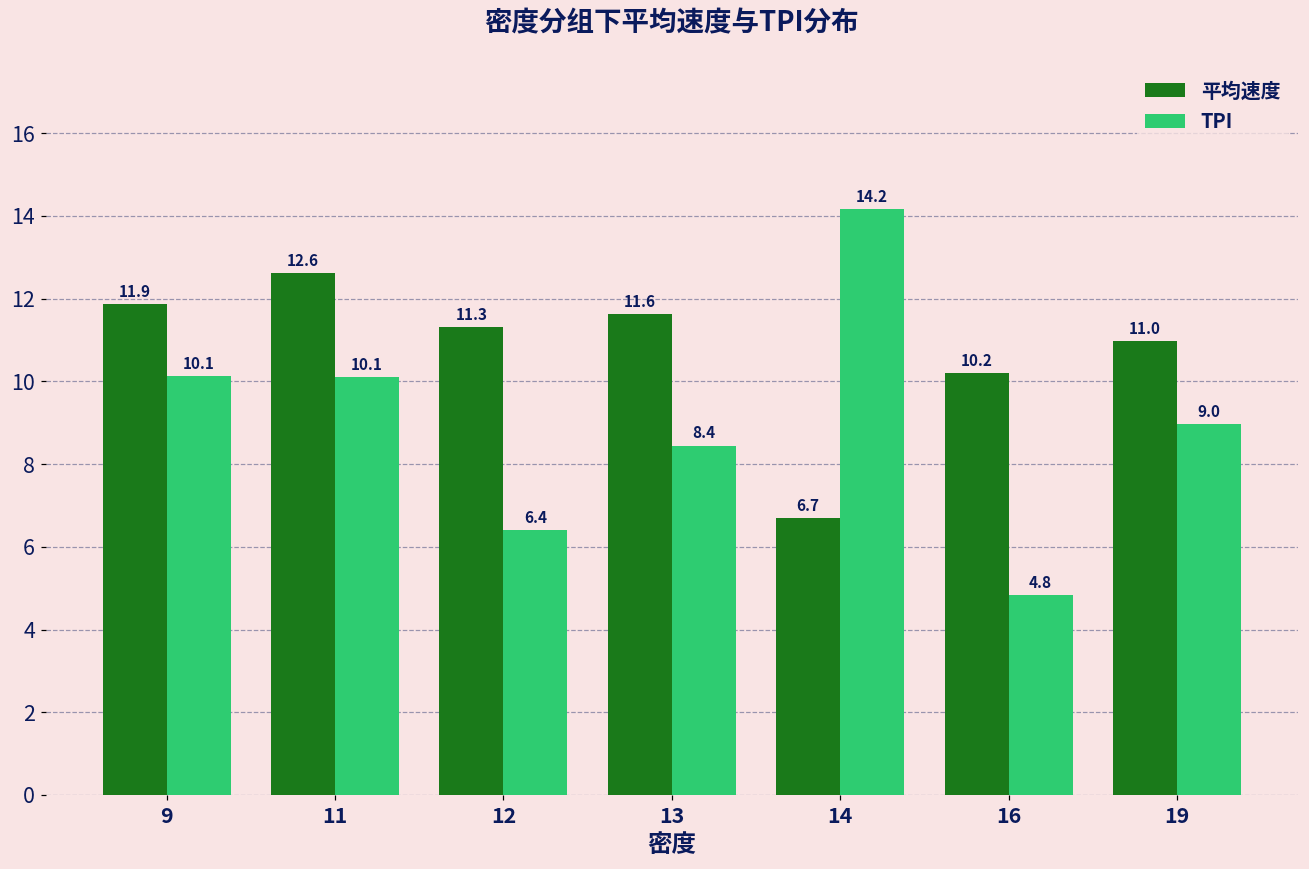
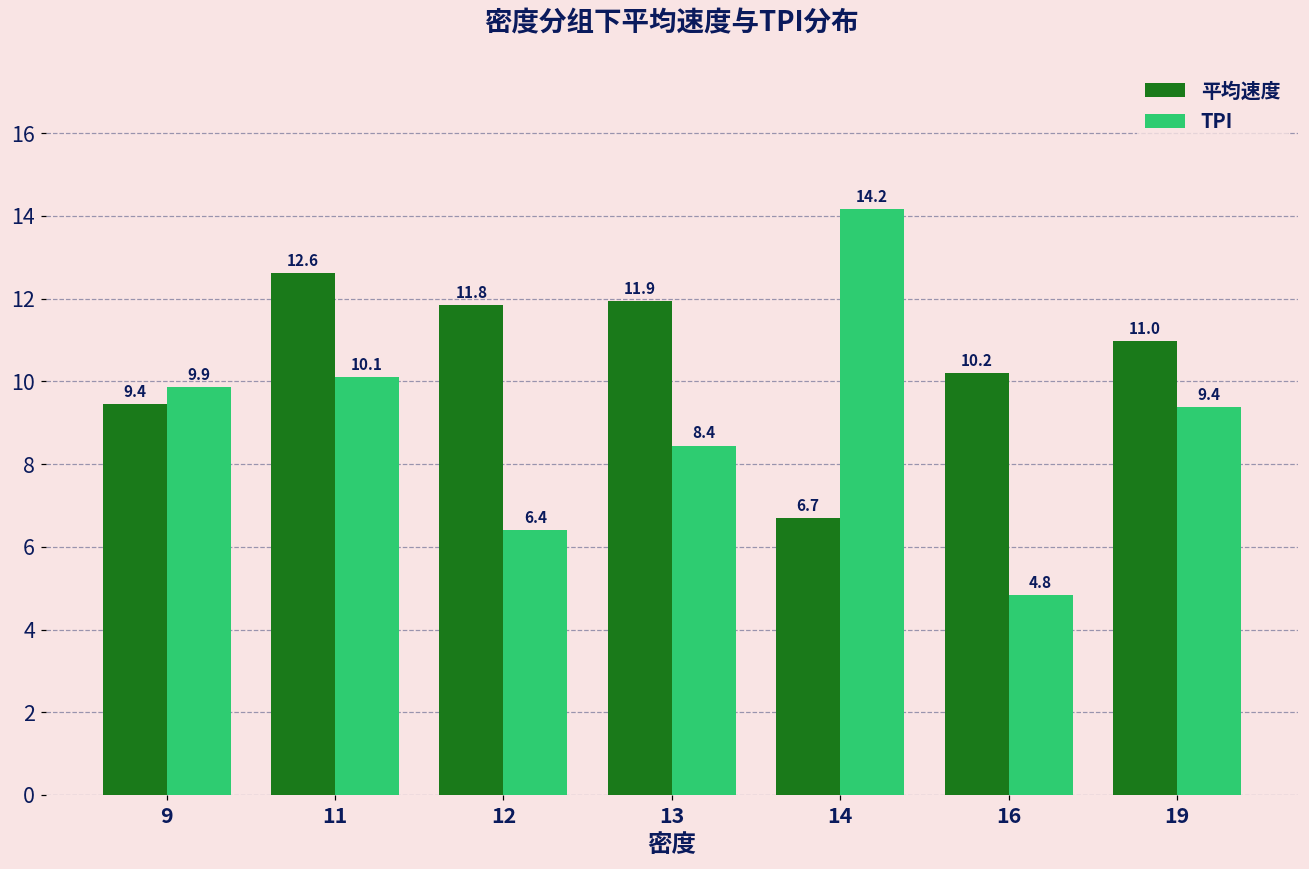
平均速度, 9: 11.9 -> 9.4
TPI, 9: 10.1 -> 9.9
平均速度, 12: 11.3 -> 11.8
平均速度, 13: 11.6 -> 11.9
TPI, 19: 9.0 -> 9.4
